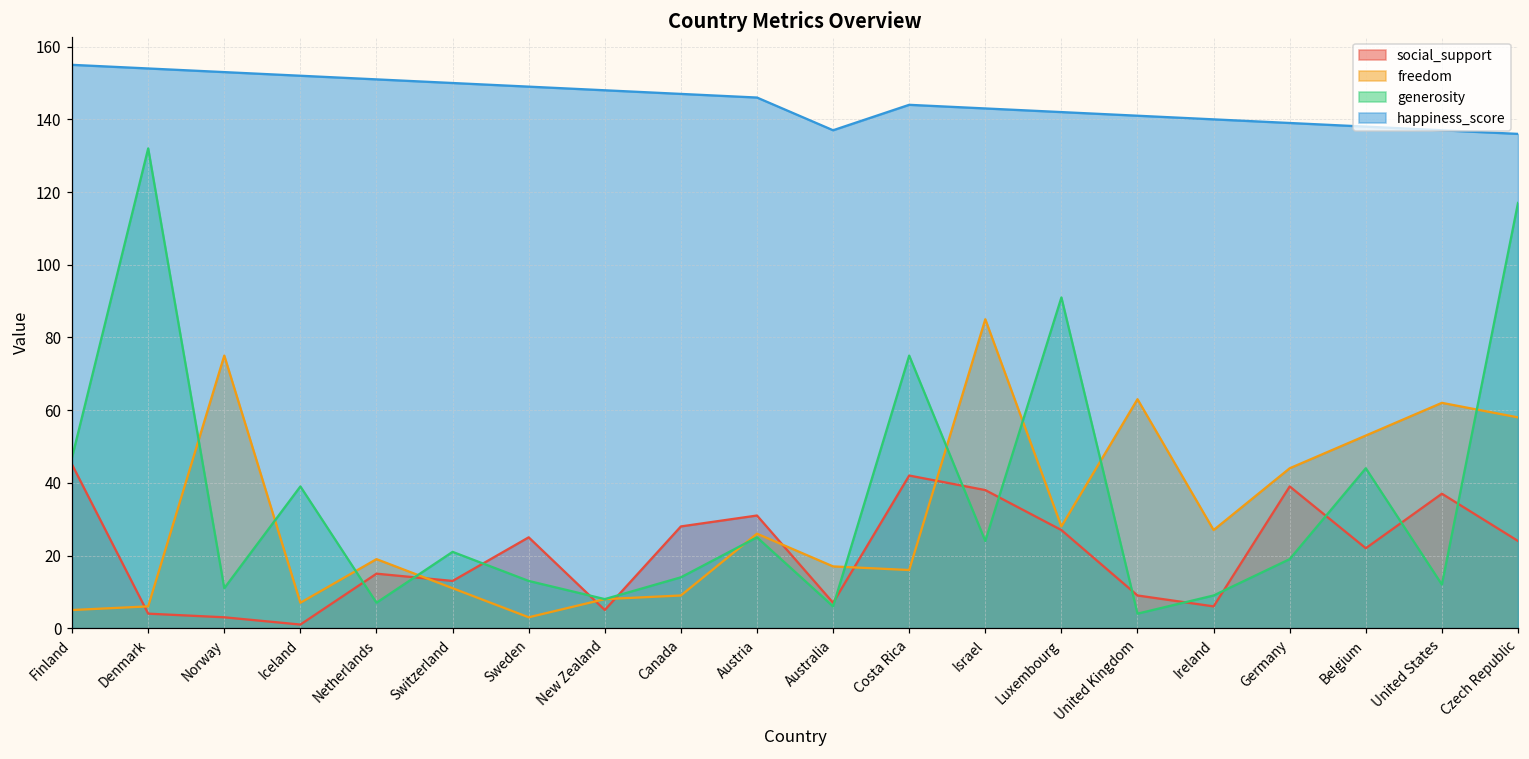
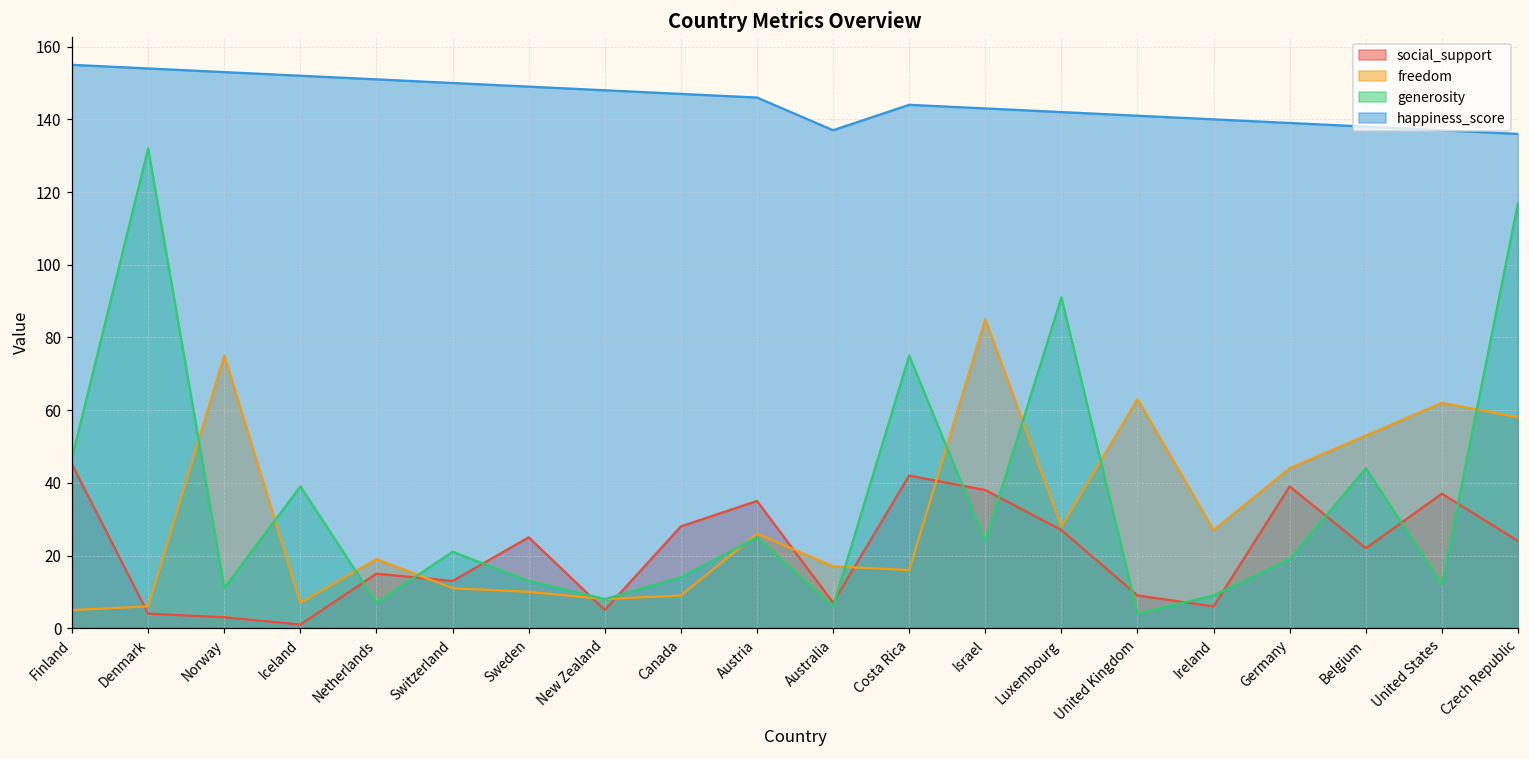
freedom, Sweden: 3 -> 10
social_support, Austria: 31 -> 35
